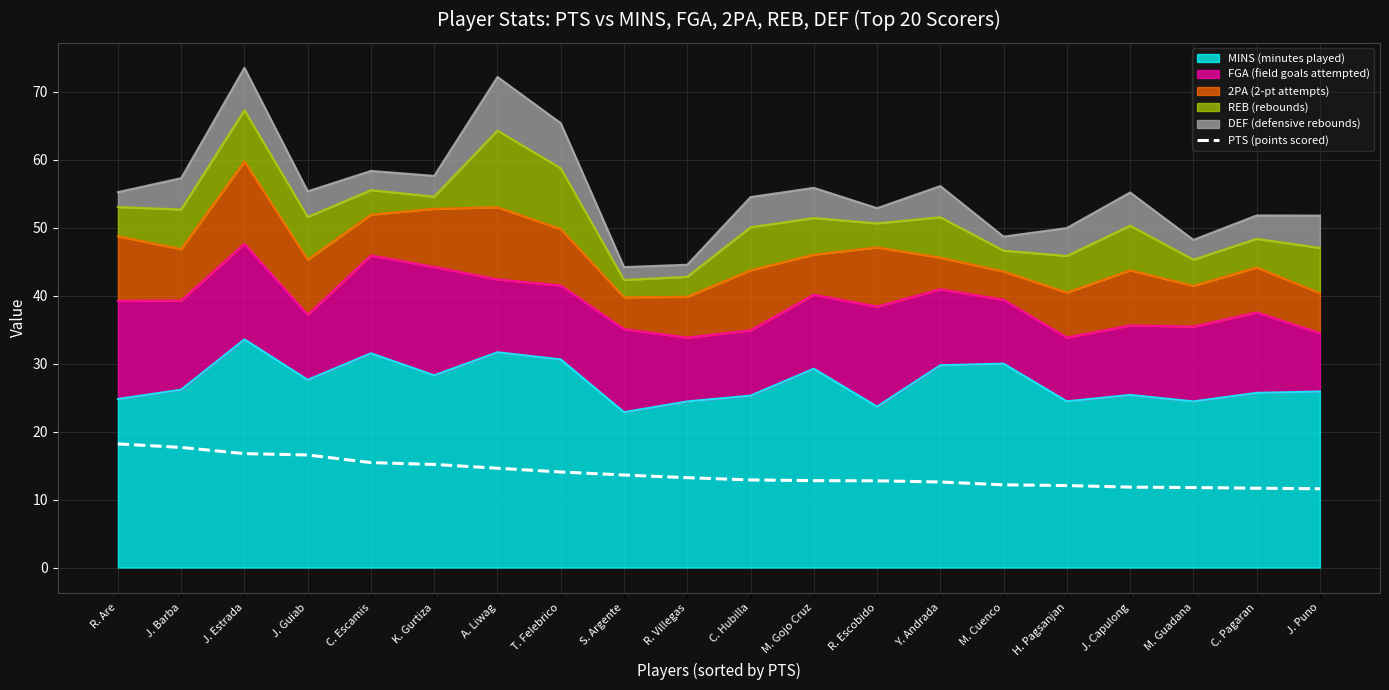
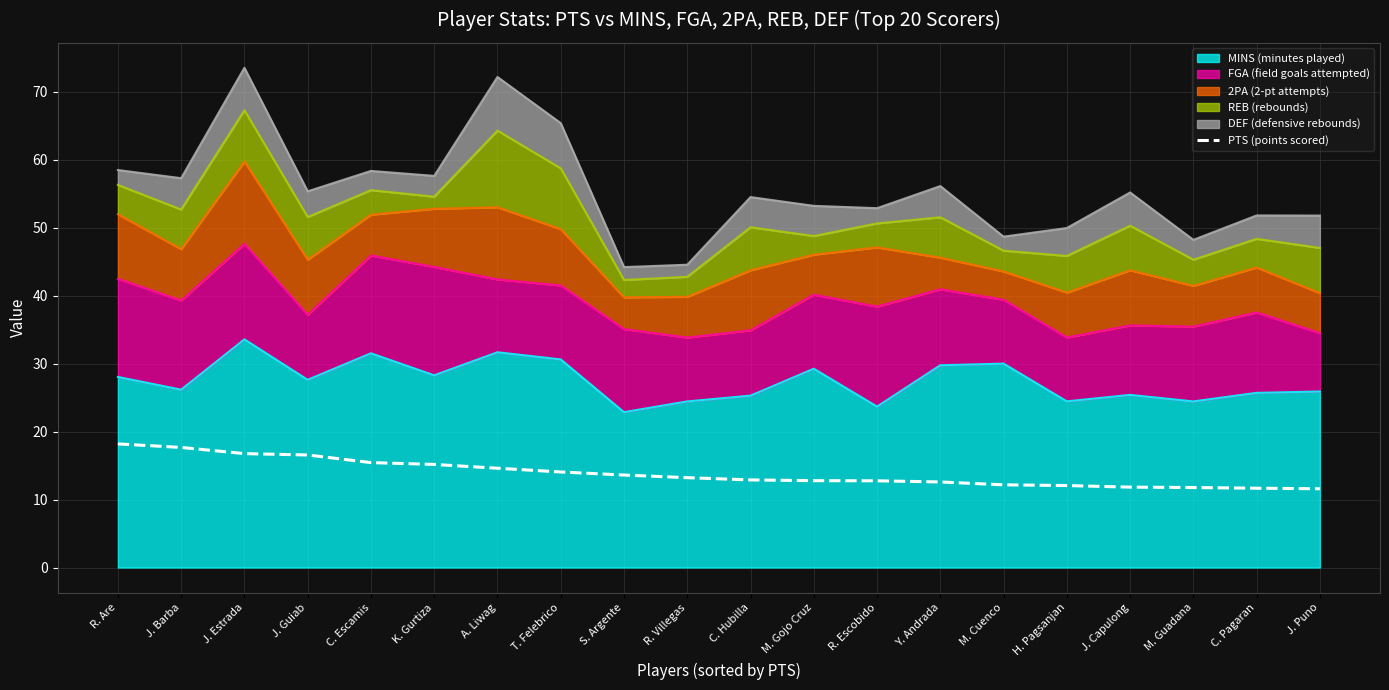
MINS (minutes played), R. Are: 25 -> 28
REB (rebounds), M. Gojo Cruz: 5 -> 3
